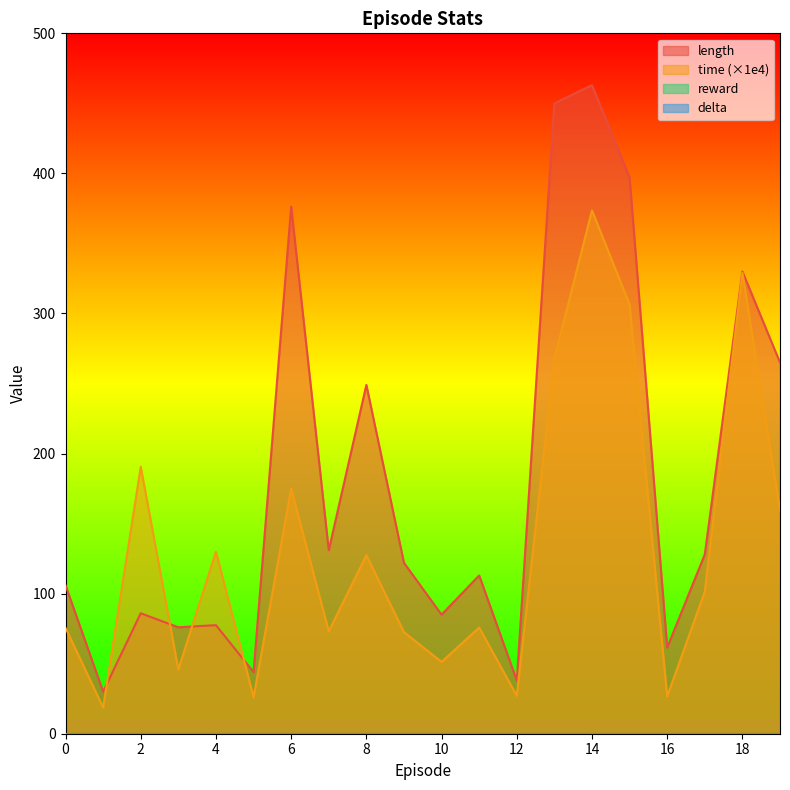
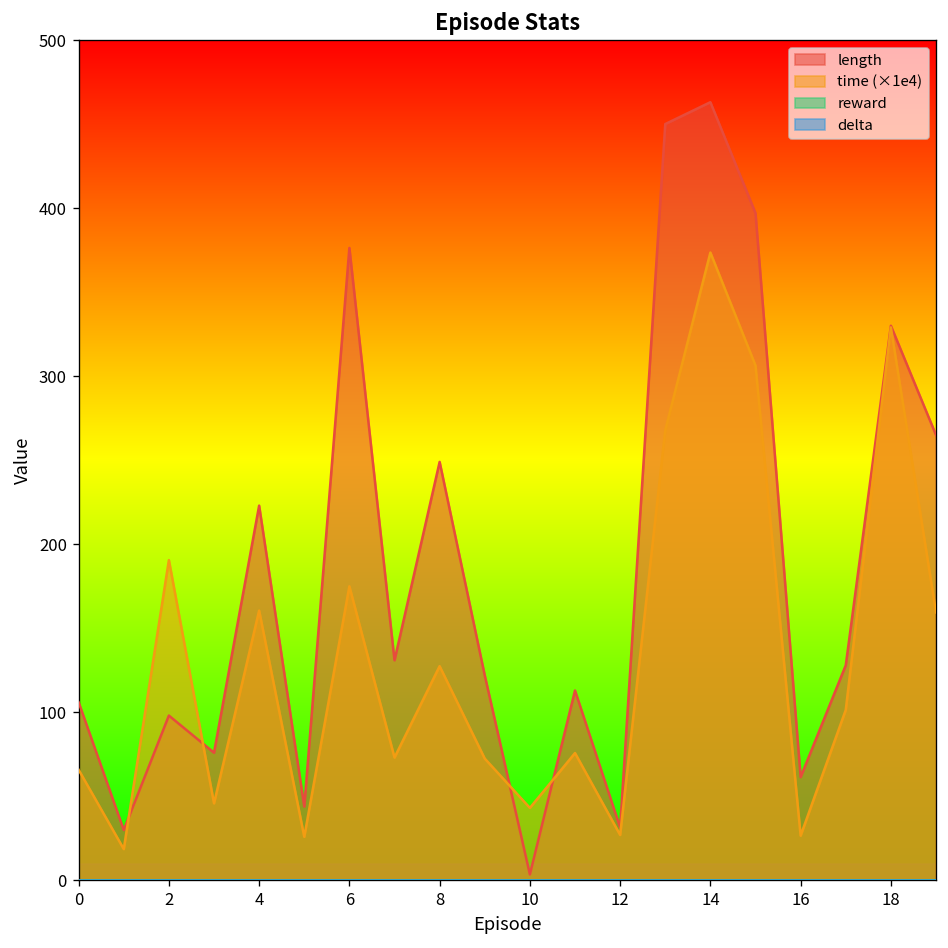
time (×1e4), 0: 76 -> 66
length, 2: 86 -> 98
length, 4: 78 -> 223
time (×1e4), 4: 130 -> 161
length, 10: 85 -> 4
time (×1e4), 10: 51 -> 43
length, 12: 38 -> 32
